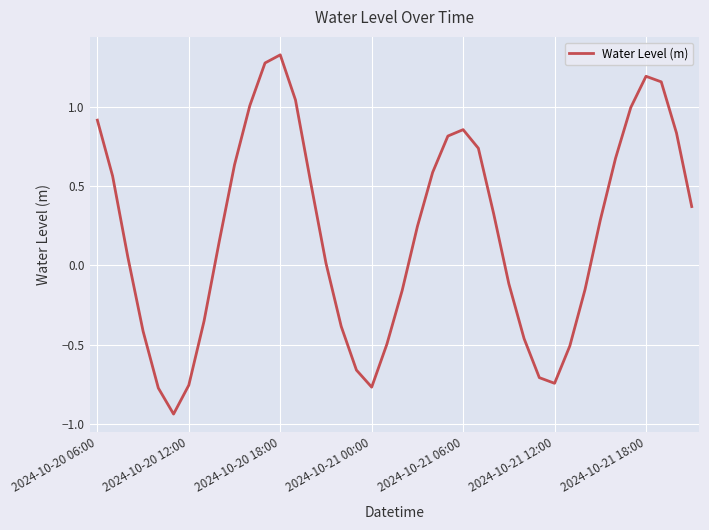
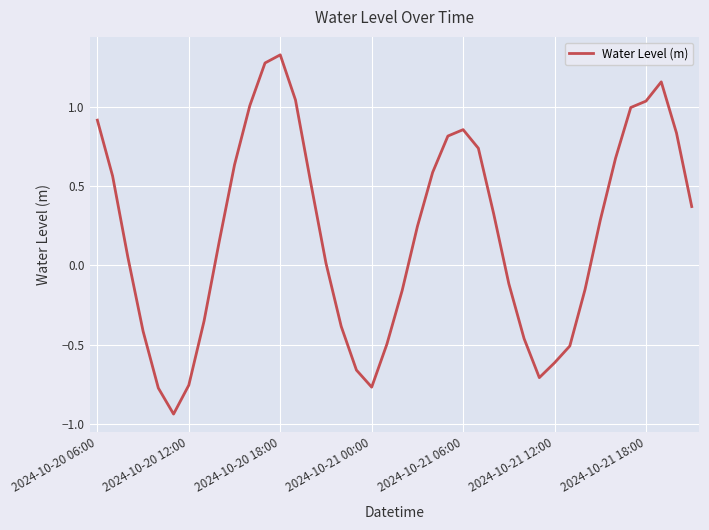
2024-10-21 12:00: -0.74 -> -0.62
2024-10-21 18:00: 1.19 -> 1.04
